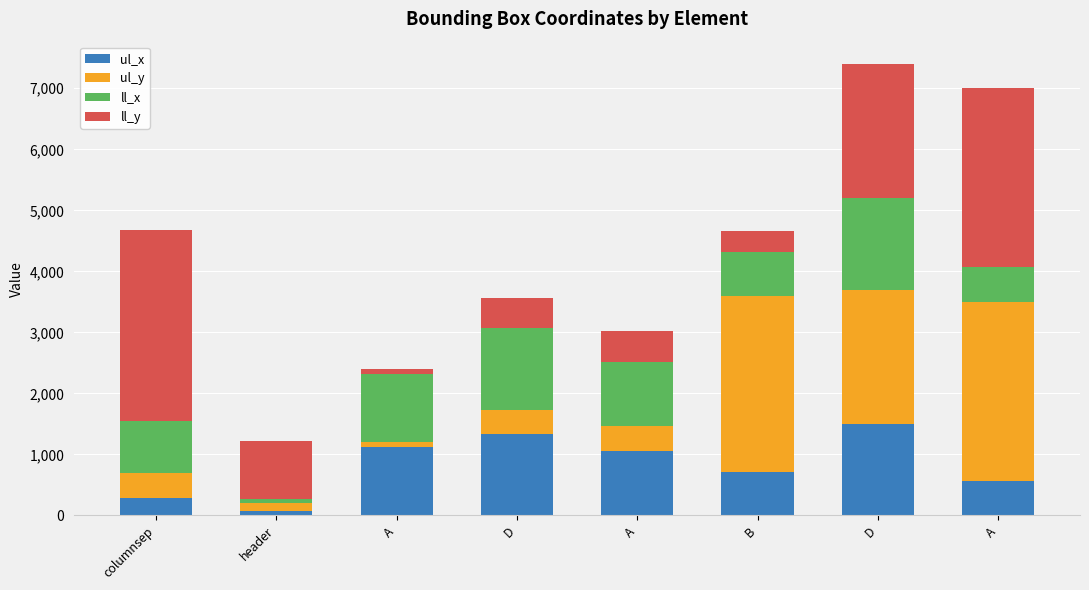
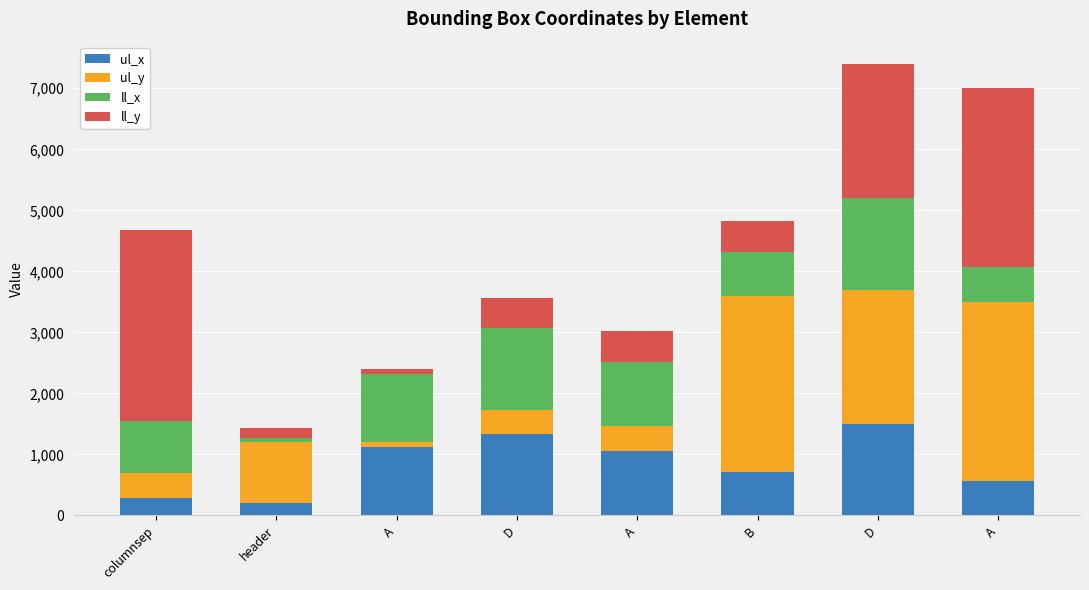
ul_x, header: 100 -> 200
ul_y, header: 100 -> 1,000
ll_y, header: 1,000 -> 200
ll_y, B: 300 -> 500
